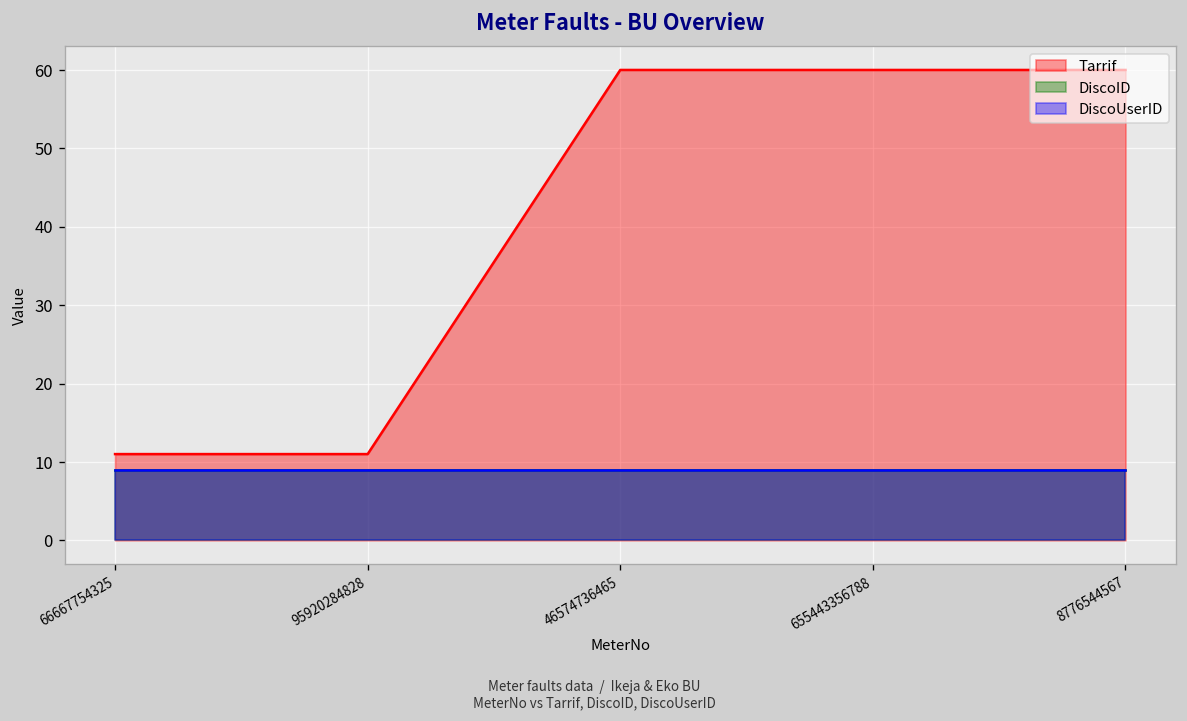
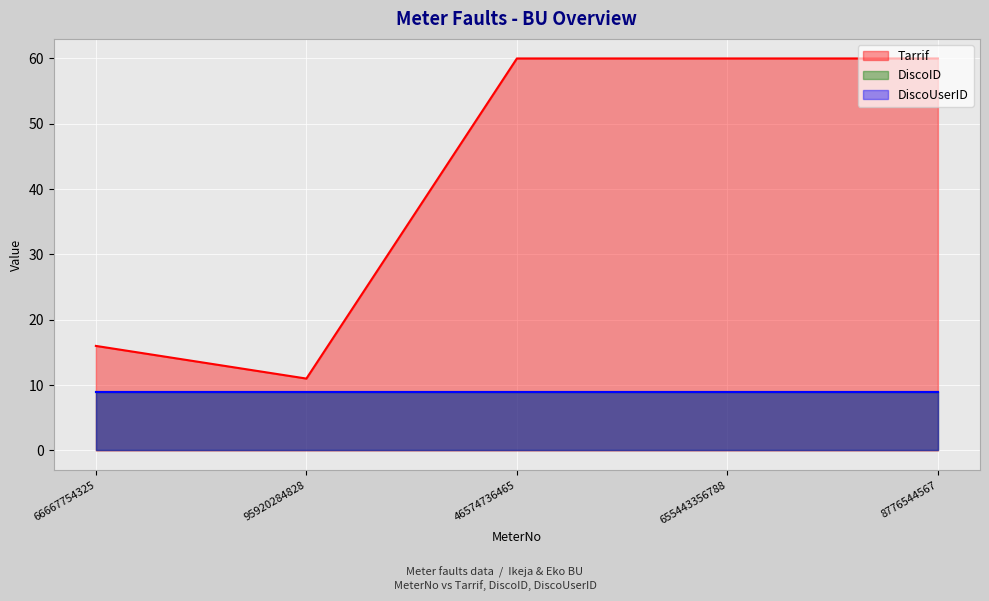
Tarrif, 66667754325: 11 -> 16
